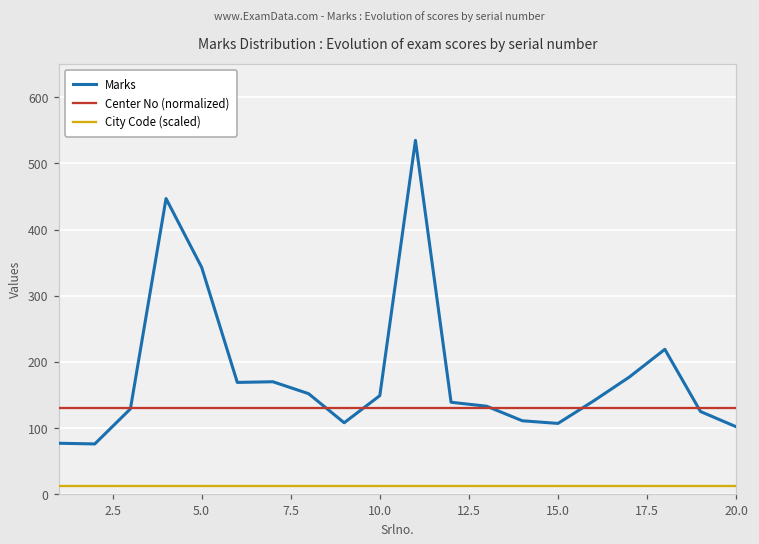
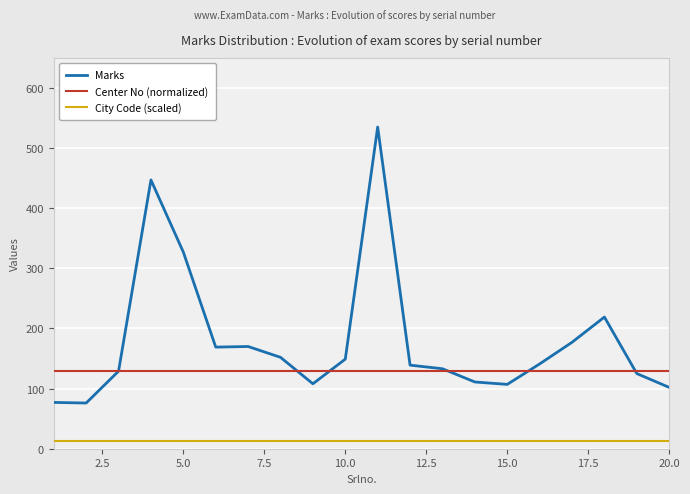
Marks, 5.0: 340 -> 330
